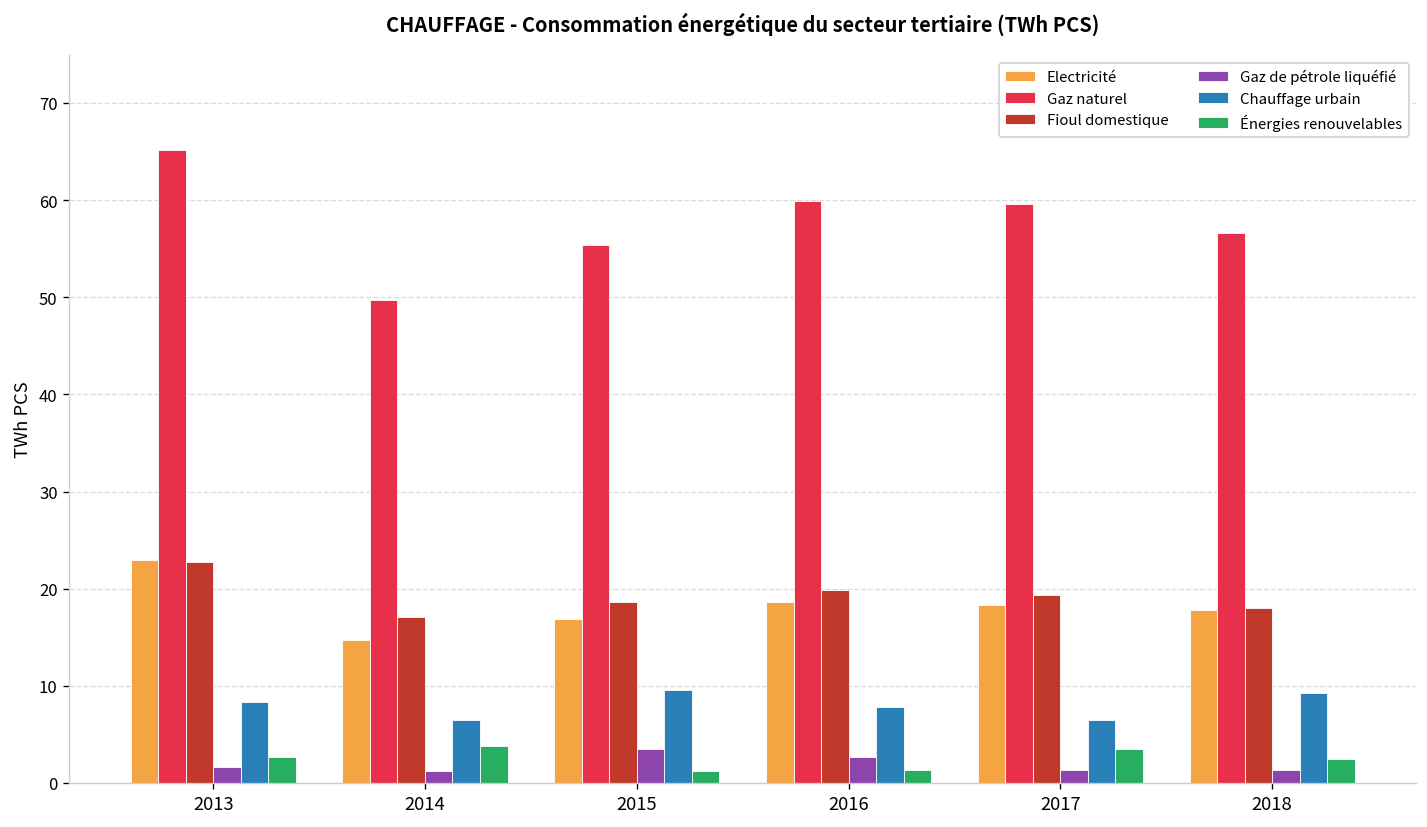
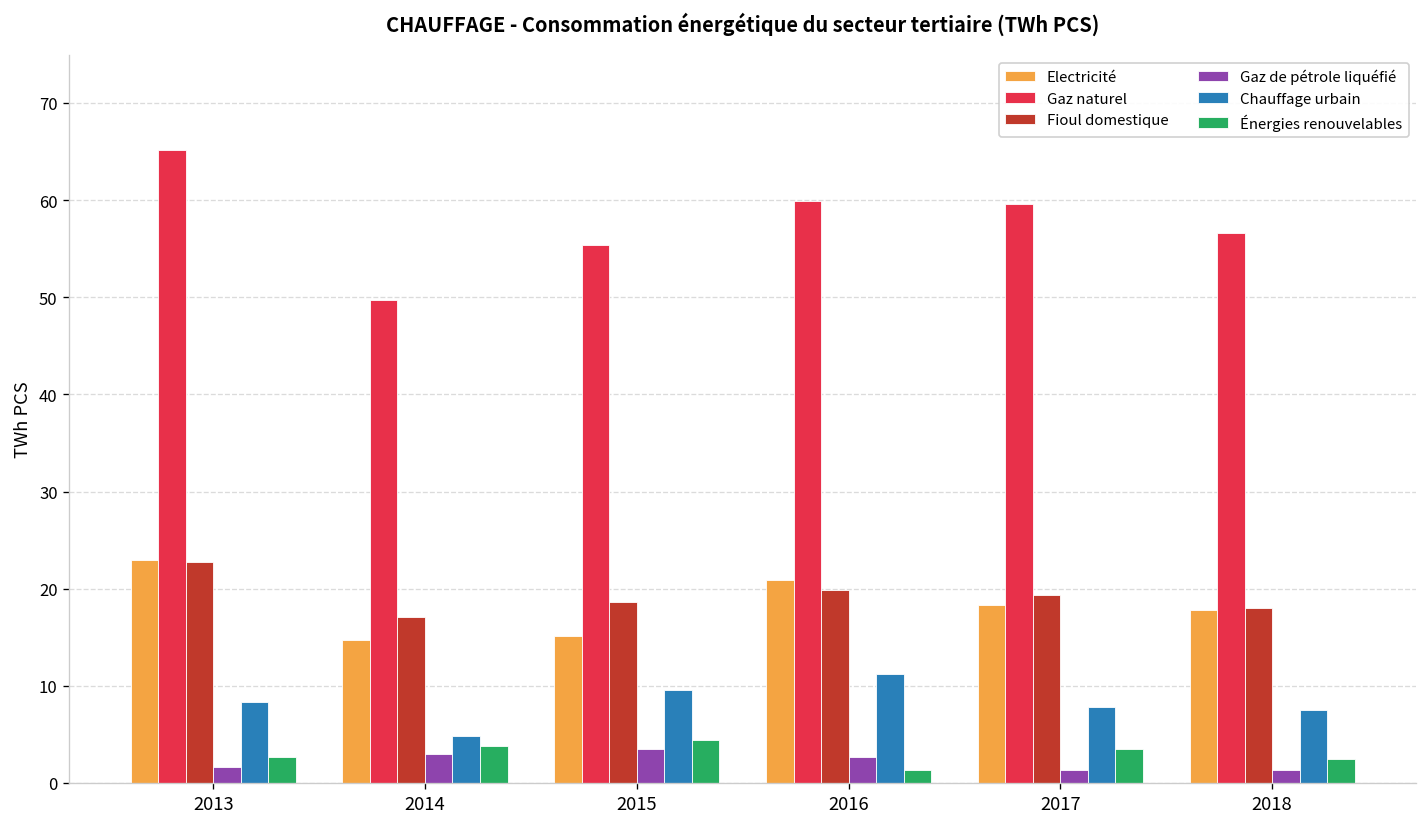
Gaz de pétrole liquéfié, 2014: 1 -> 3
Chauffage urbain, 2014: 7 -> 5
Electricité, 2015: 17 -> 15
Énergies renouvelables, 2015: 1 -> 4
Electricité, 2016: 19 -> 21
Chauffage urbain, 2016: 8 -> 11
Chauffage urbain, 2017: 6 -> 8
Chauffage urbain, 2018: 9 -> 8
